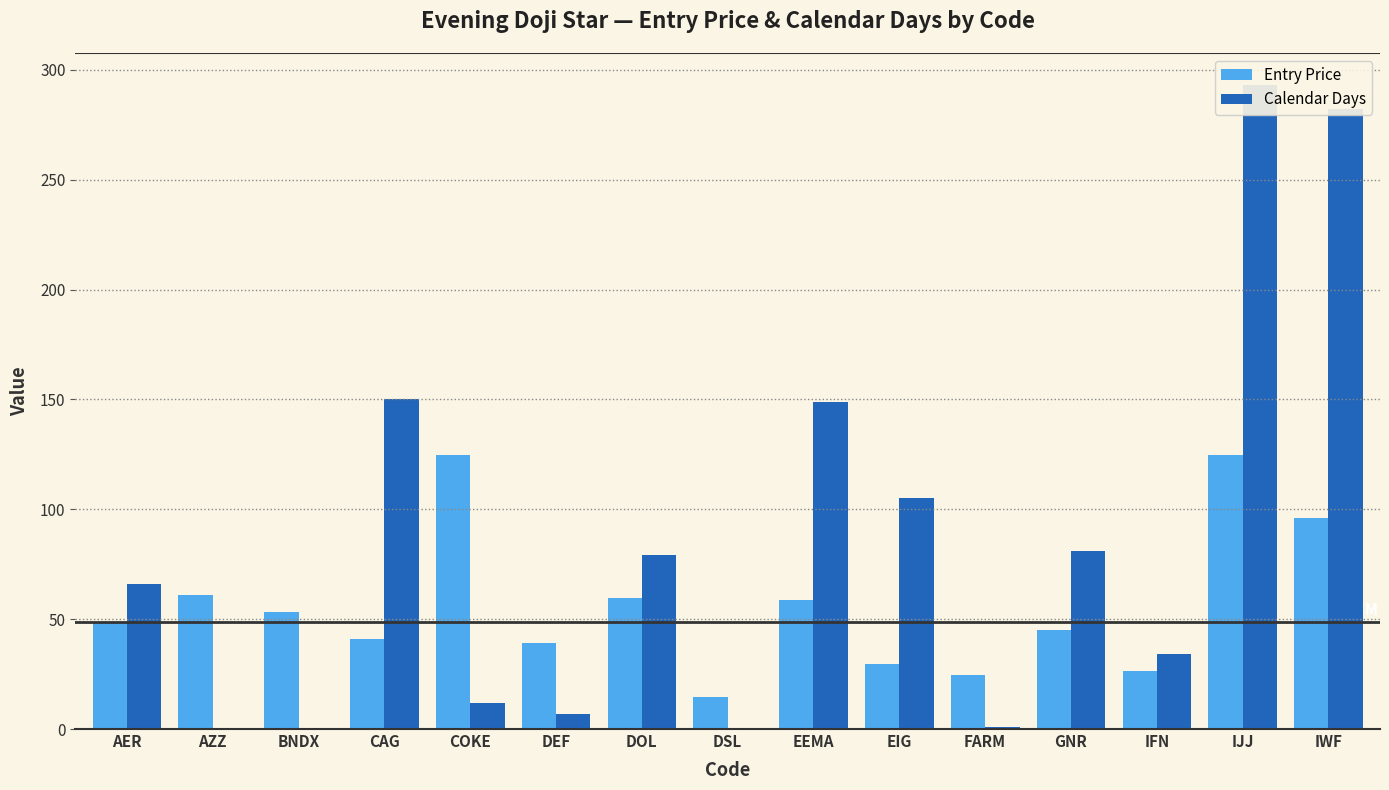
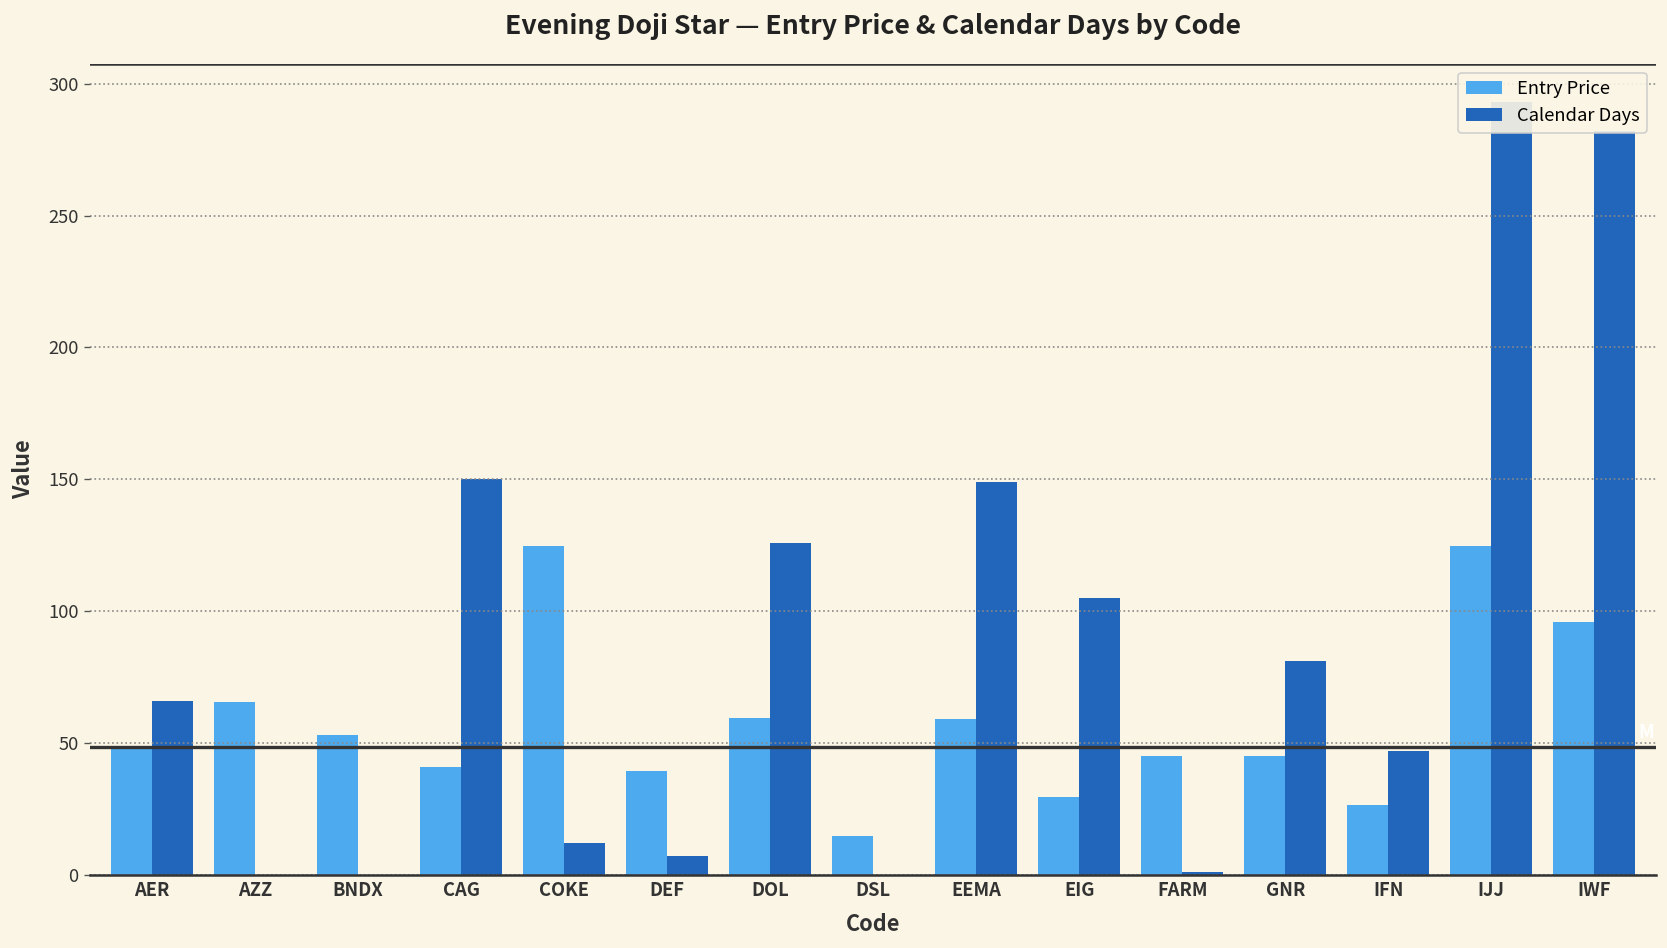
Entry Price, AZZ: 61 -> 65
Calendar Days, DOL: 79 -> 126
Entry Price, FARM: 25 -> 45
Calendar Days, IFN: 34 -> 47
